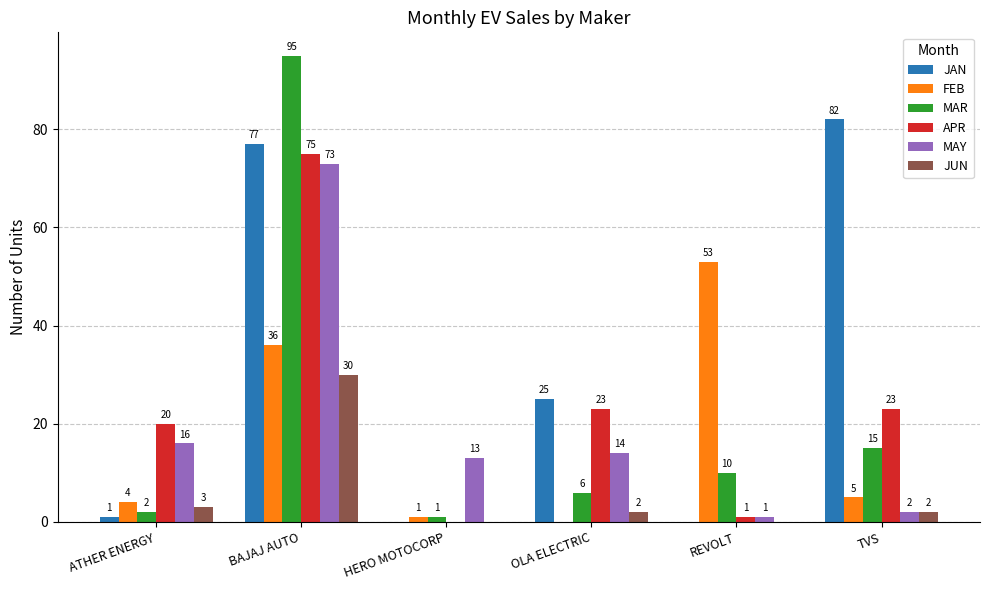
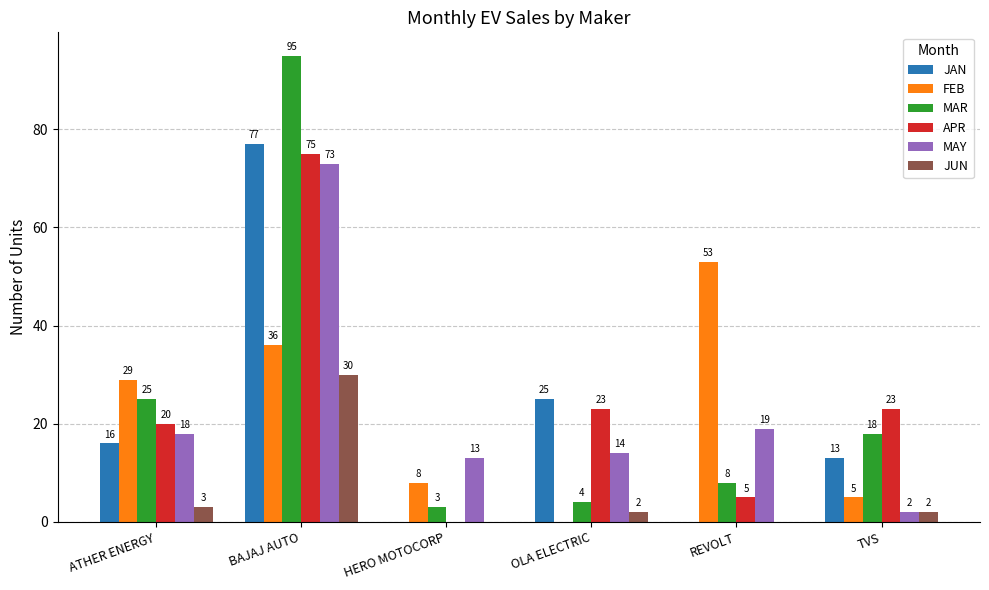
JAN, ATHER ENERGY: 1 -> 16
FEB, ATHER ENERGY: 4 -> 29
MAR, ATHER ENERGY: 2 -> 25
MAY, ATHER ENERGY: 16 -> 18
FEB, HERO MOTOCORP: 1 -> 8
MAR, HERO MOTOCORP: 1 -> 3
MAR, OLA ELECTRIC: 6 -> 4
MAR, REVOLT: 10 -> 8
APR, REVOLT: 1 -> 5
MAY, REVOLT: 1 -> 19
JAN, TVS: 82 -> 13
MAR, TVS: 15 -> 18
